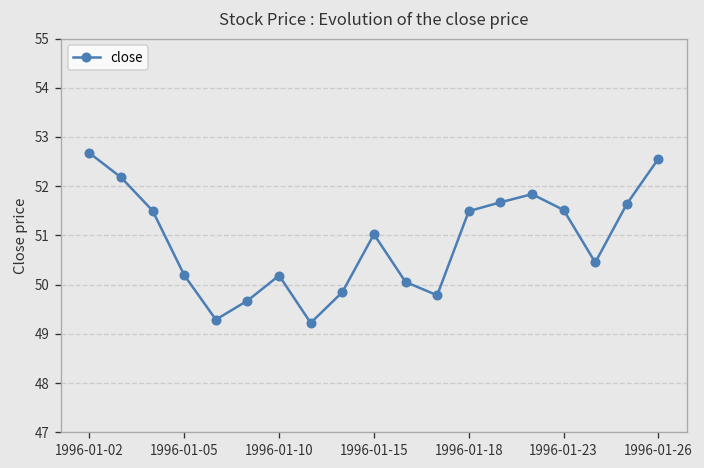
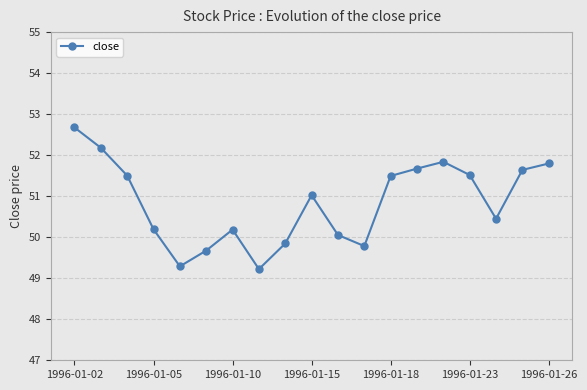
1996-01-26: 52.6 -> 51.8
